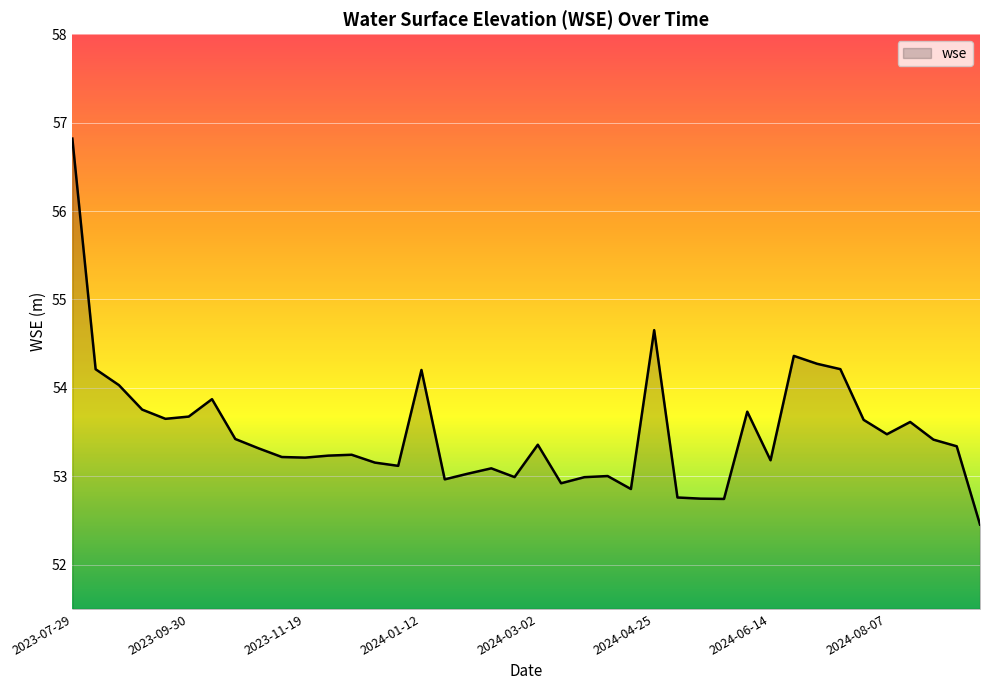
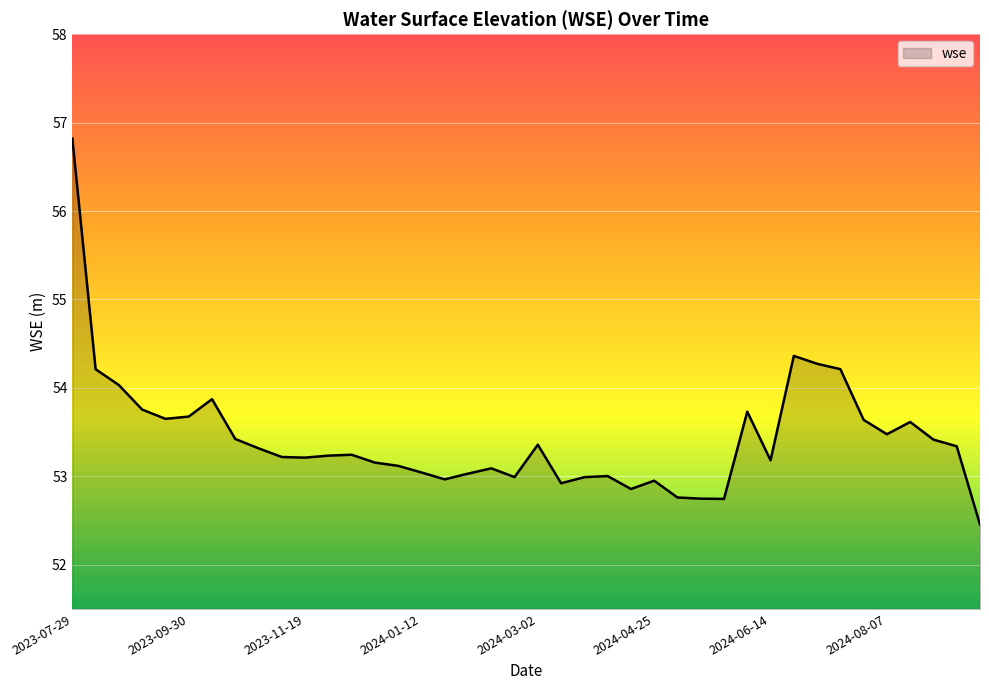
2024-01-12: 54.2 -> 53.0
2024-04-25: 54.7 -> 53.0
